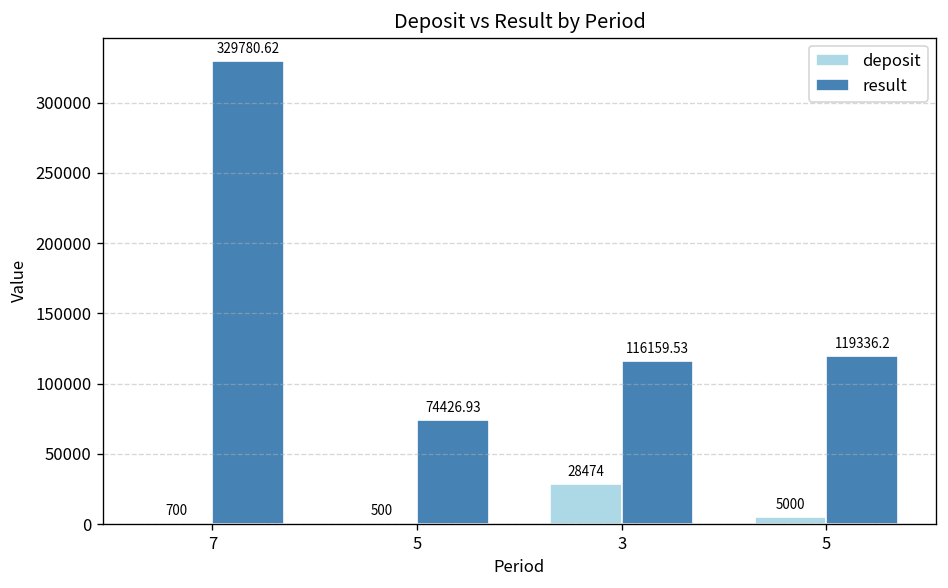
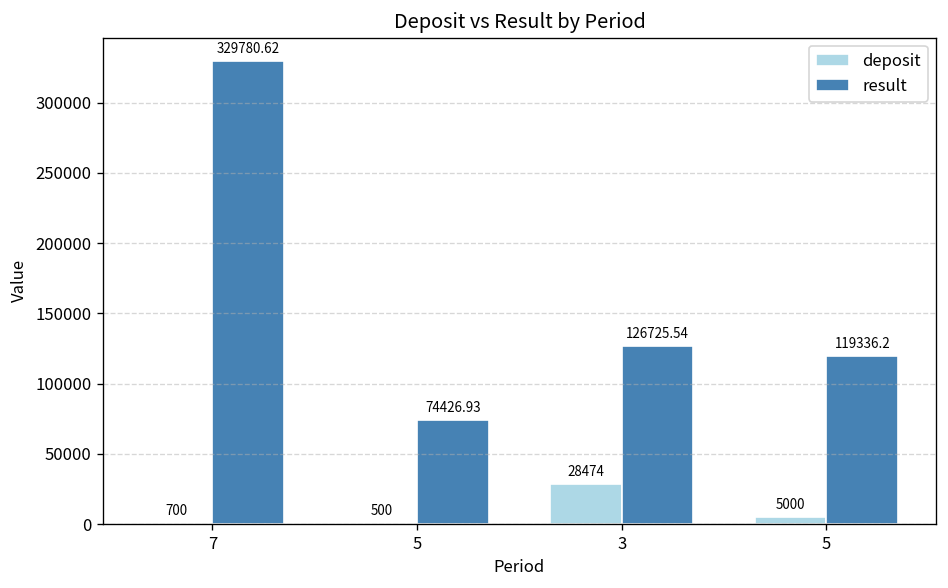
result, 3: 116159.53 -> 126725.54
